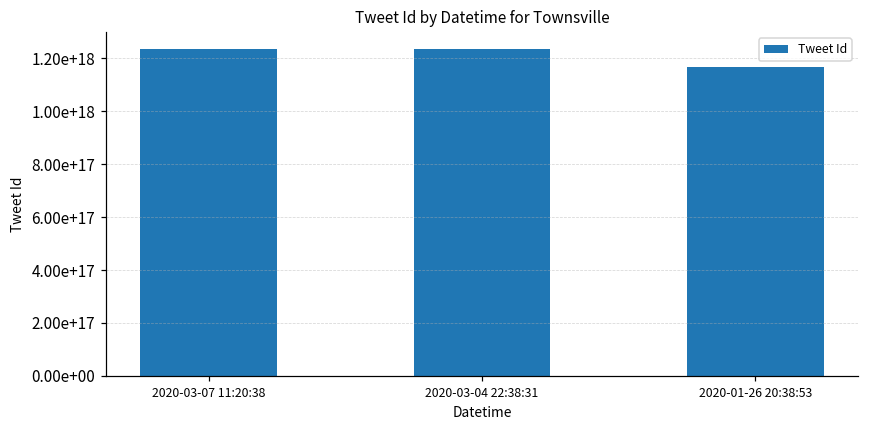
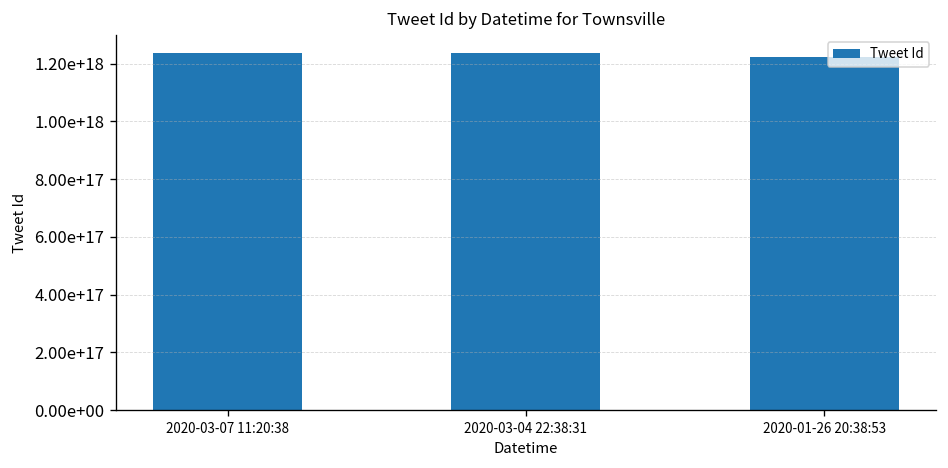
2020-01-26 20:38:53: 1170000000000000000 -> 1220000000000000000
